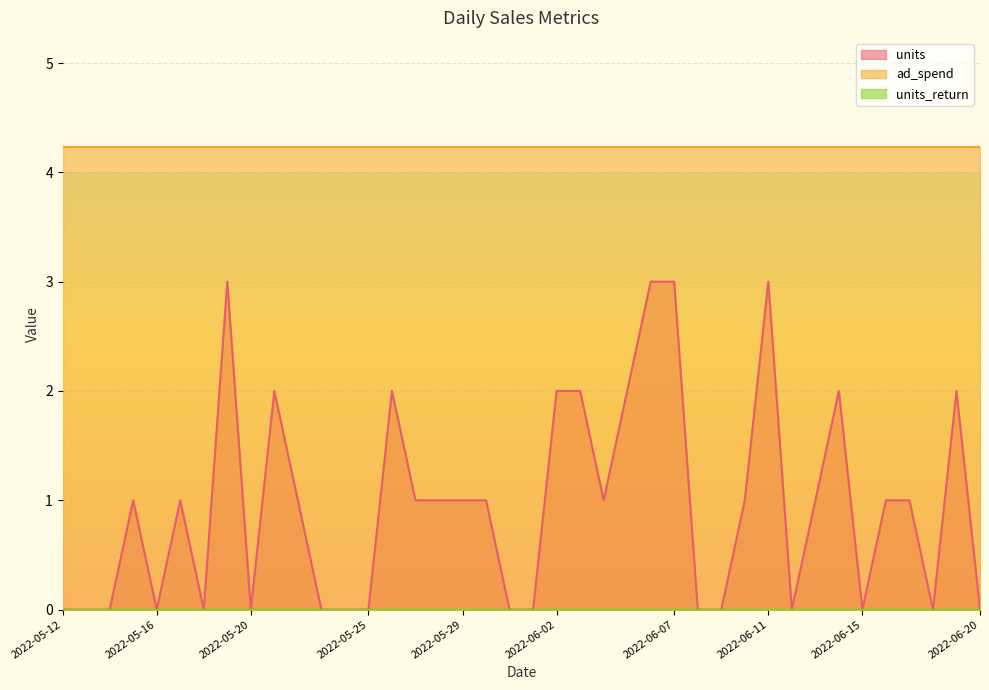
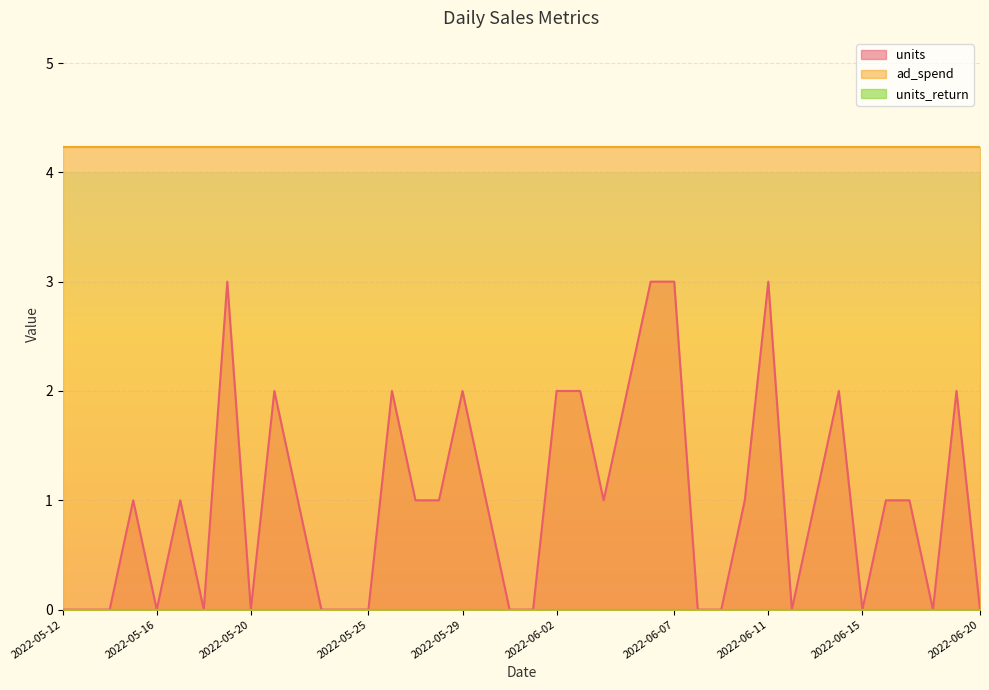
units, 2022-05-29: 1 -> 2
